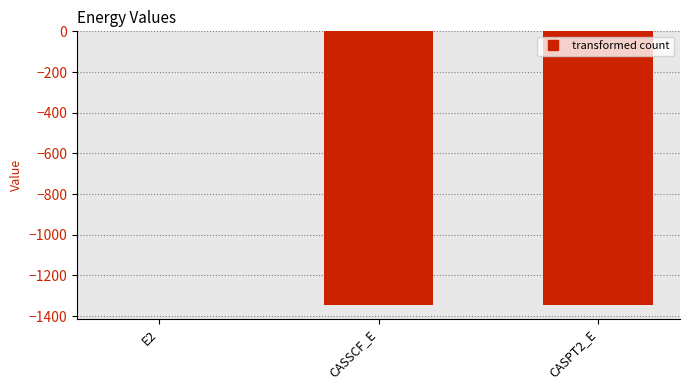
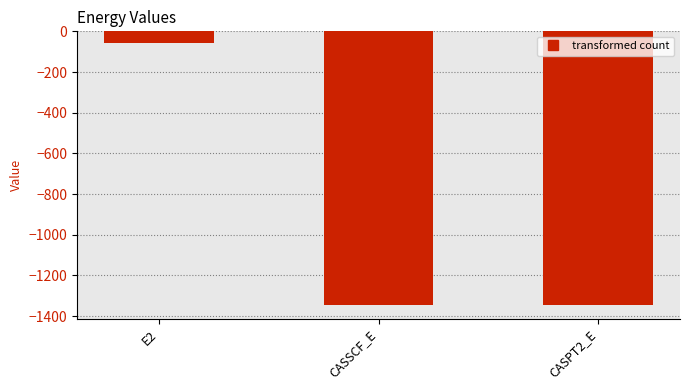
E2: 0 -> -60
